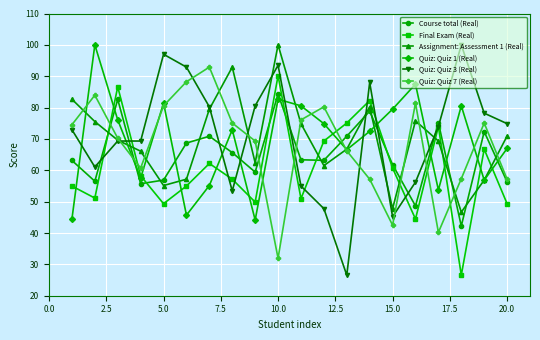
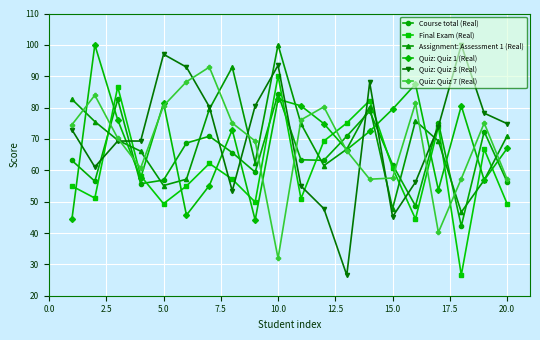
Quiz: Quiz 7 (Real), 15.0: 43 -> 58
